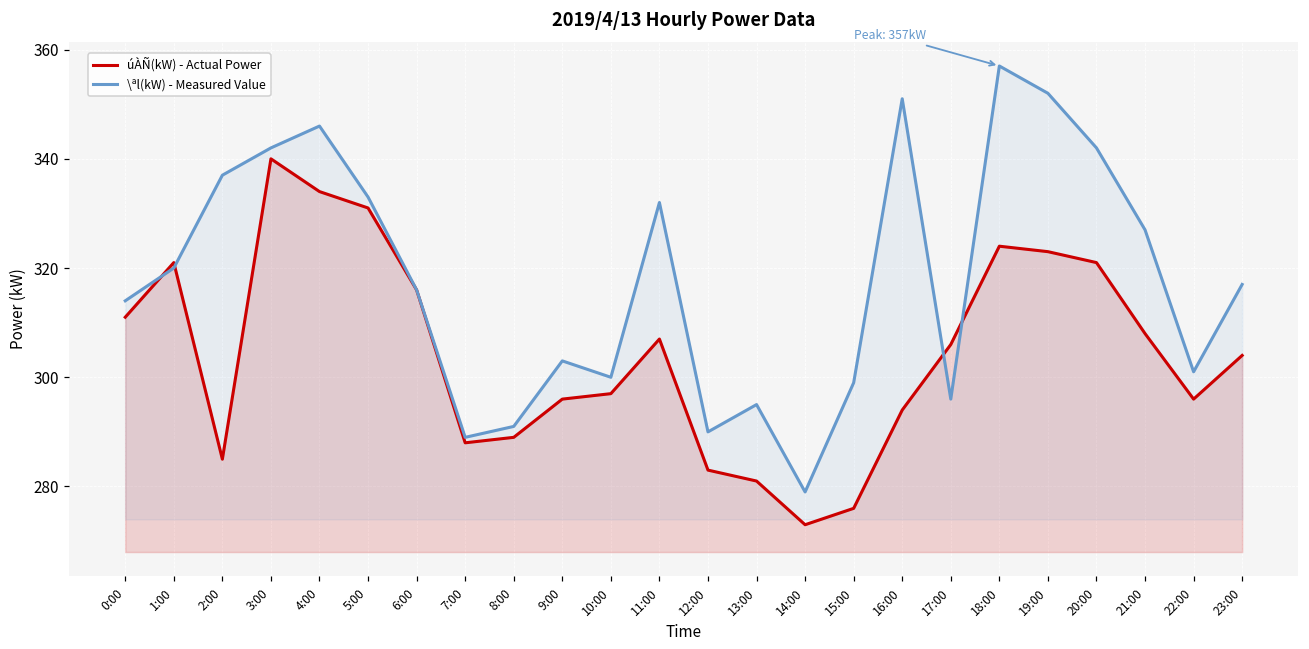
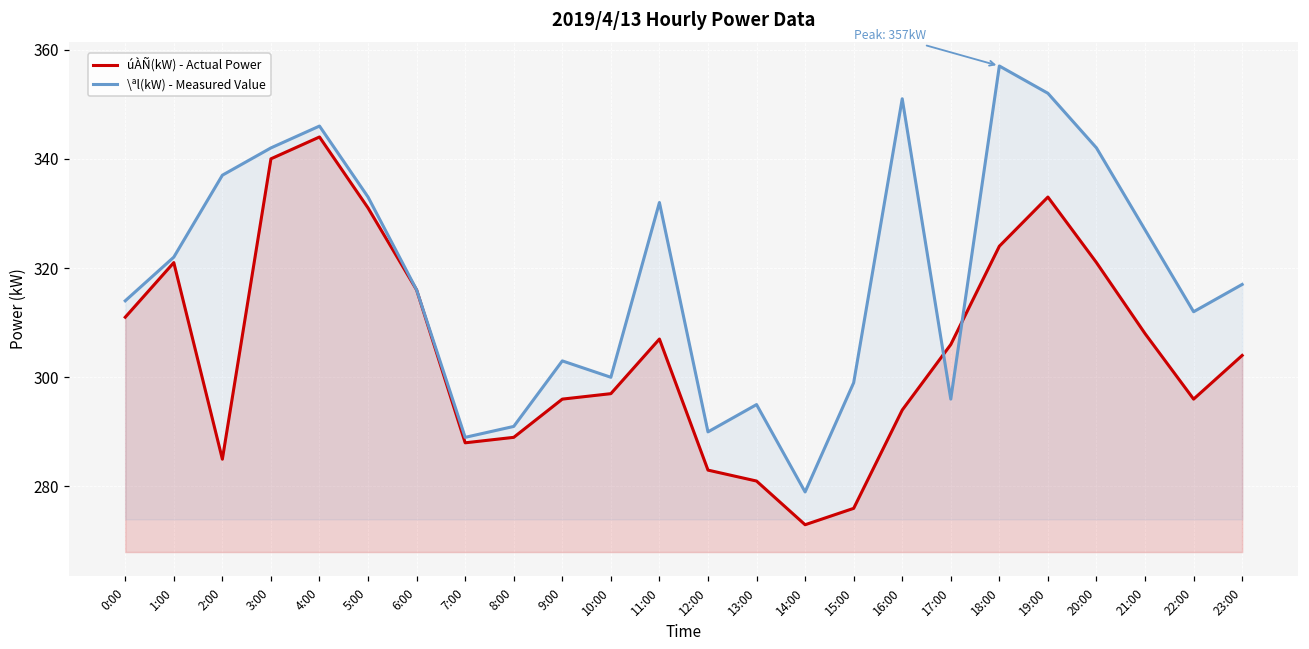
\ªl(kW) - Measured Value, 1:00: 320 -> 322
úÀÑ(kW) - Actual Power, 4:00: 334 -> 344
úÀÑ(kW) - Actual Power, 19:00: 323 -> 333
\ªl(kW) - Measured Value, 22:00: 301 -> 312
